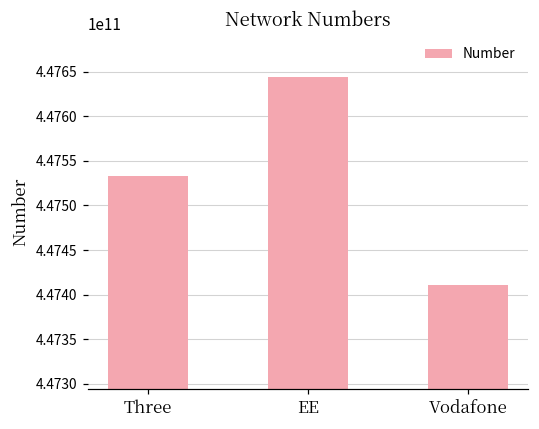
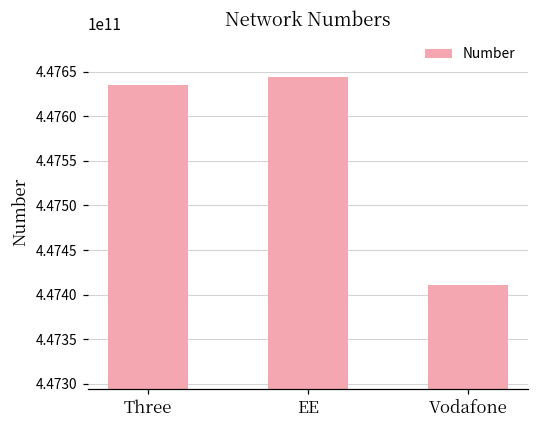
Three: 447530000000 -> 447640000000
